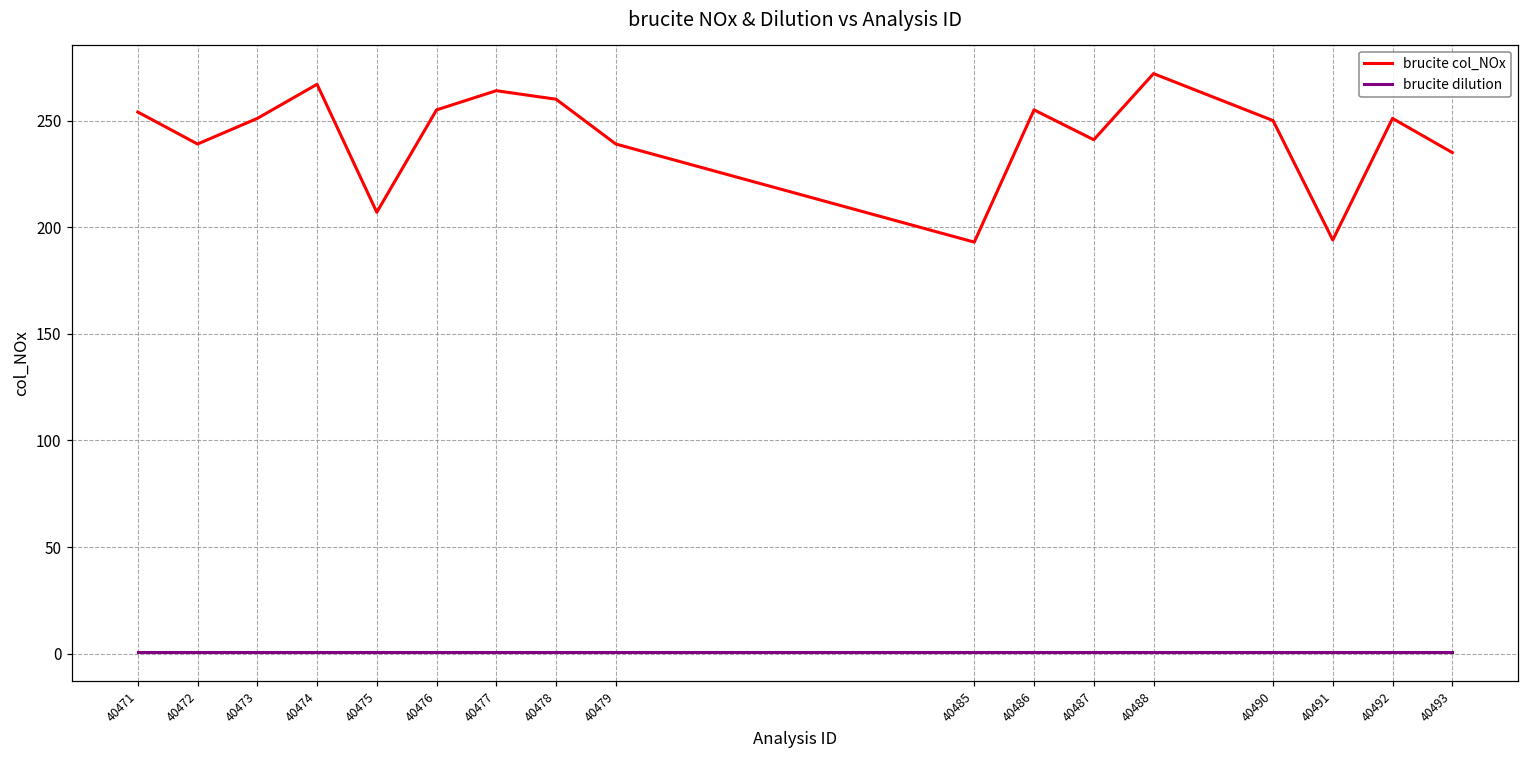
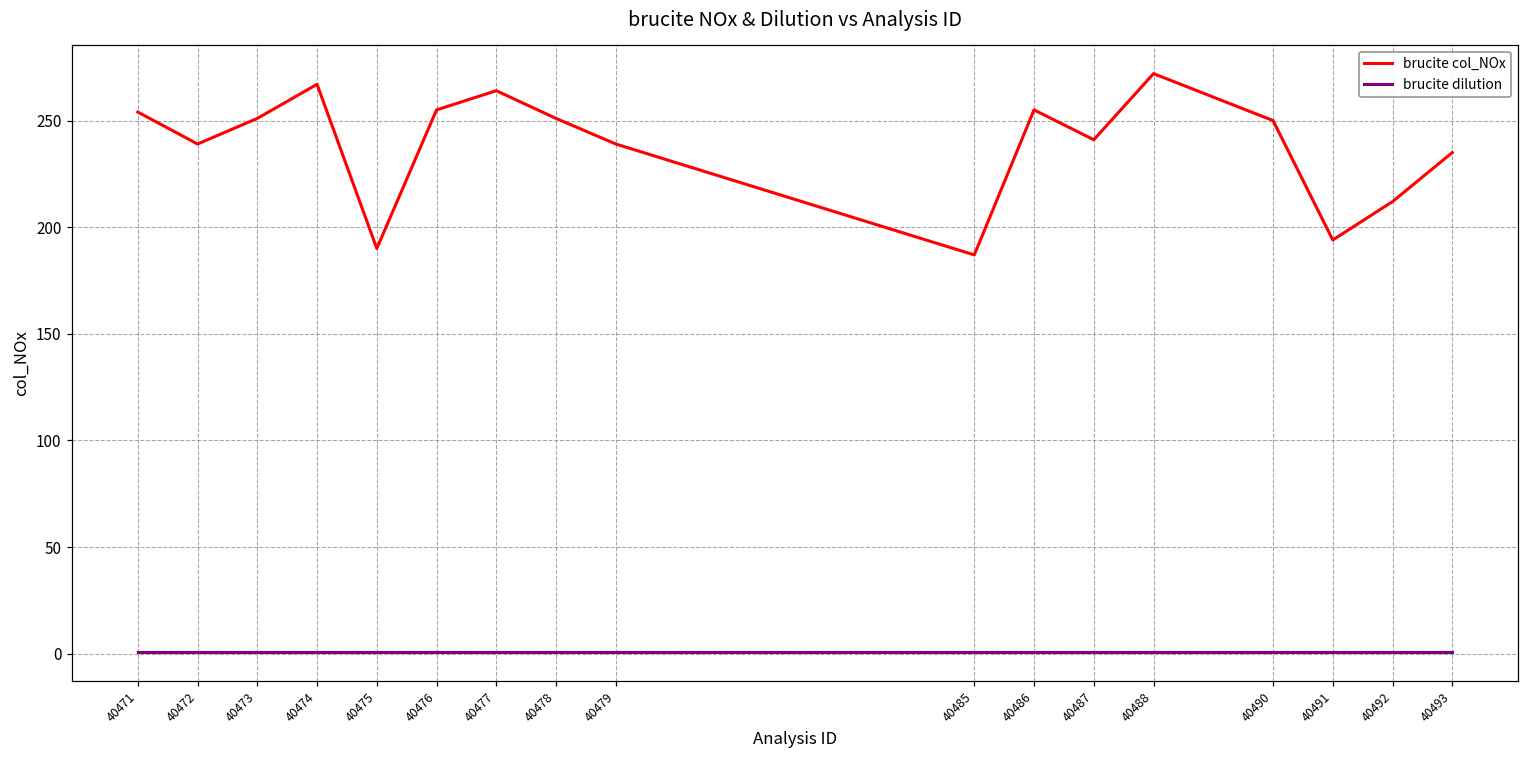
brucite col_NOx, 40475: 207 -> 190
brucite col_NOx, 40478: 260 -> 251
brucite col_NOx, 40485: 193 -> 187
brucite col_NOx, 40492: 251 -> 212
